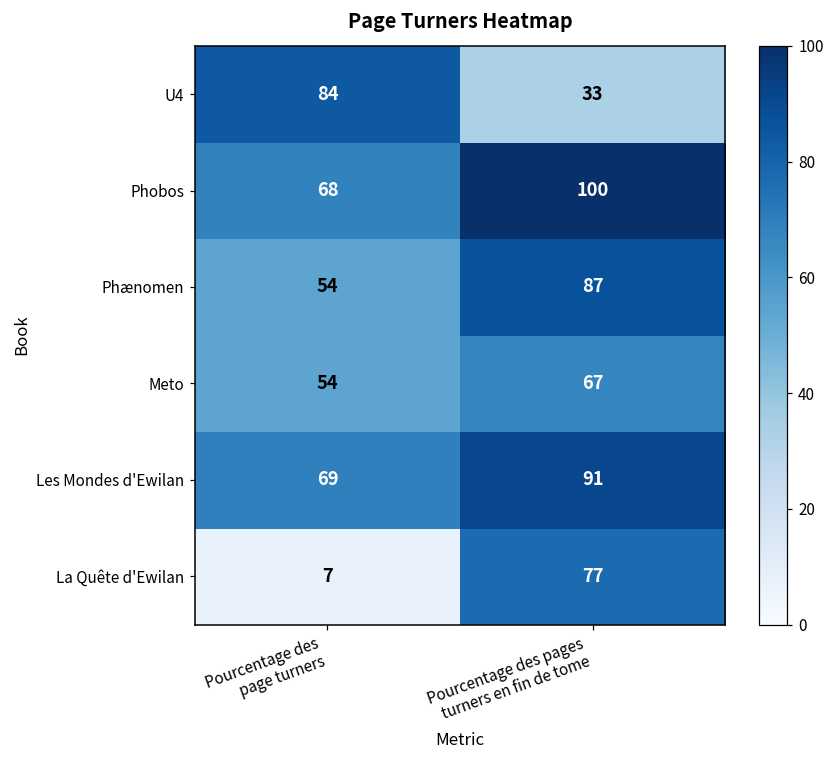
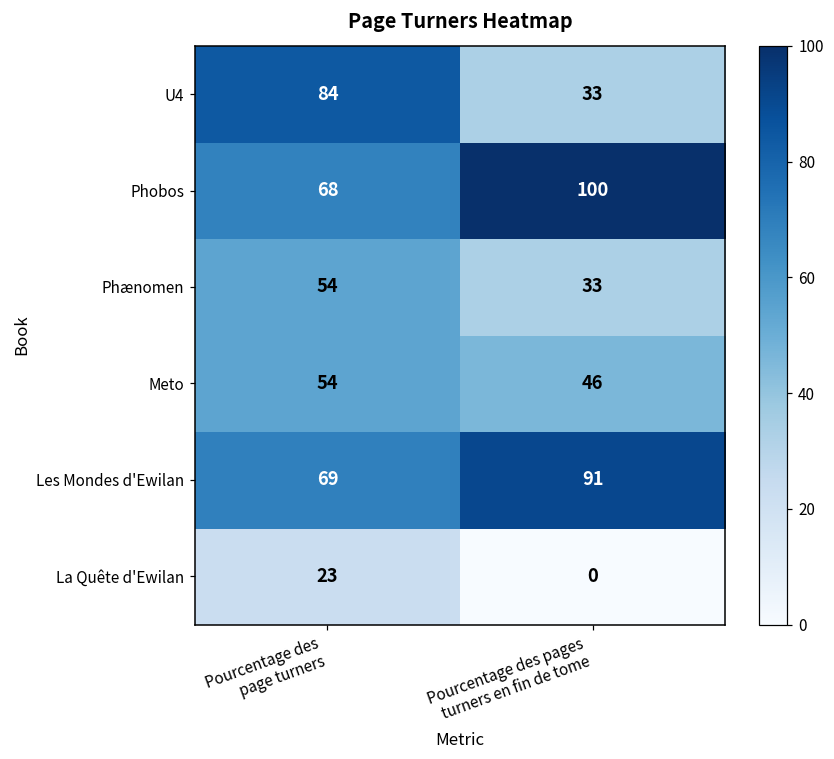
Phænomen, Pourcentage des pages turners en fin de tome: 87 -> 33
Meto, Pourcentage des pages turners en fin de tome: 67 -> 46
La Quête d'Ewilan, Pourcentage des page turners: 7 -> 23
La Quête d'Ewilan, Pourcentage des pages turners en fin de tome: 77 -> 0
